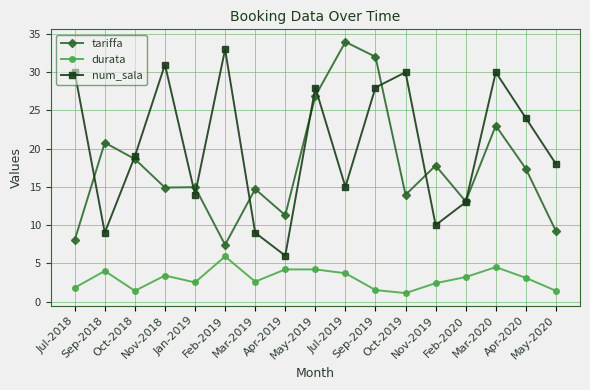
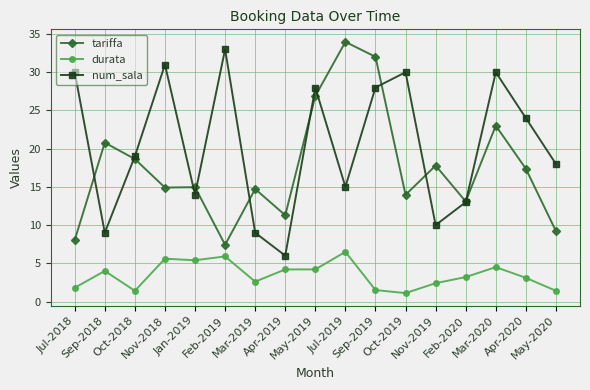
durata, Nov-2018: 3 -> 6
durata, Jan-2019: 3 -> 5
durata, Jul-2019: 4 -> 7
